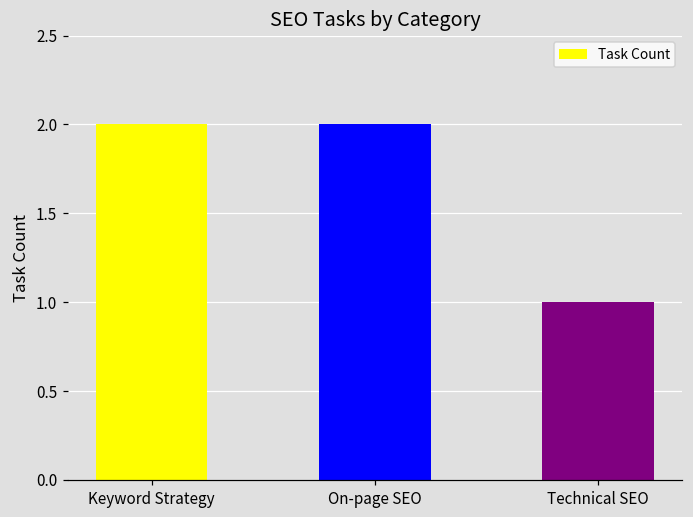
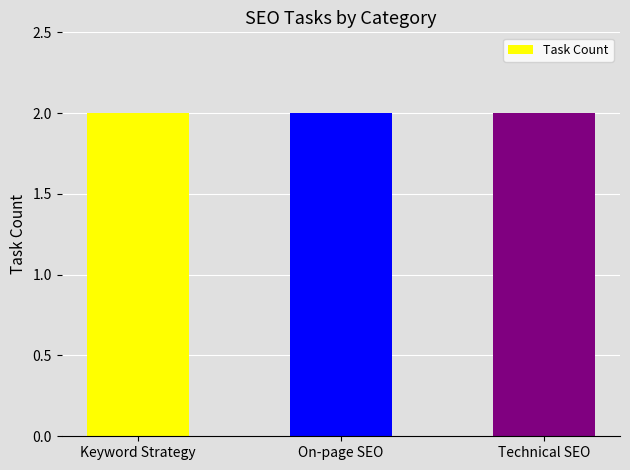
Technical SEO: 1 -> 2
